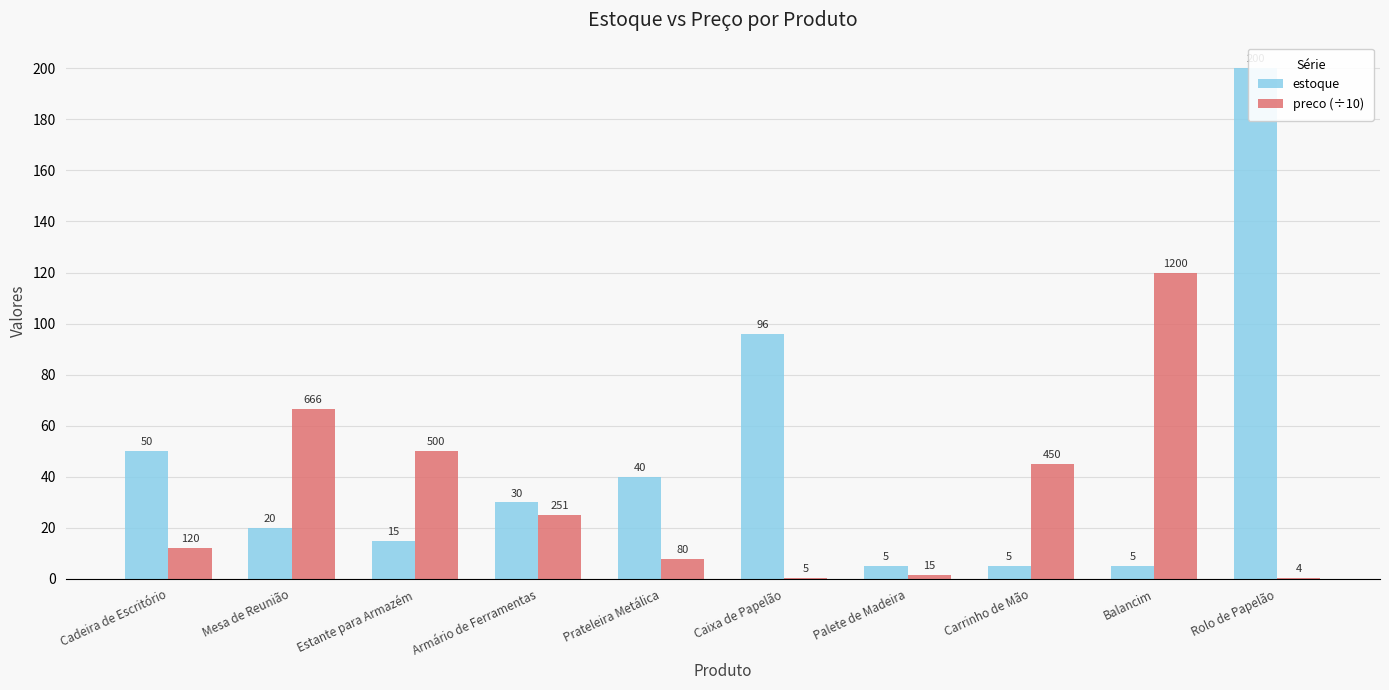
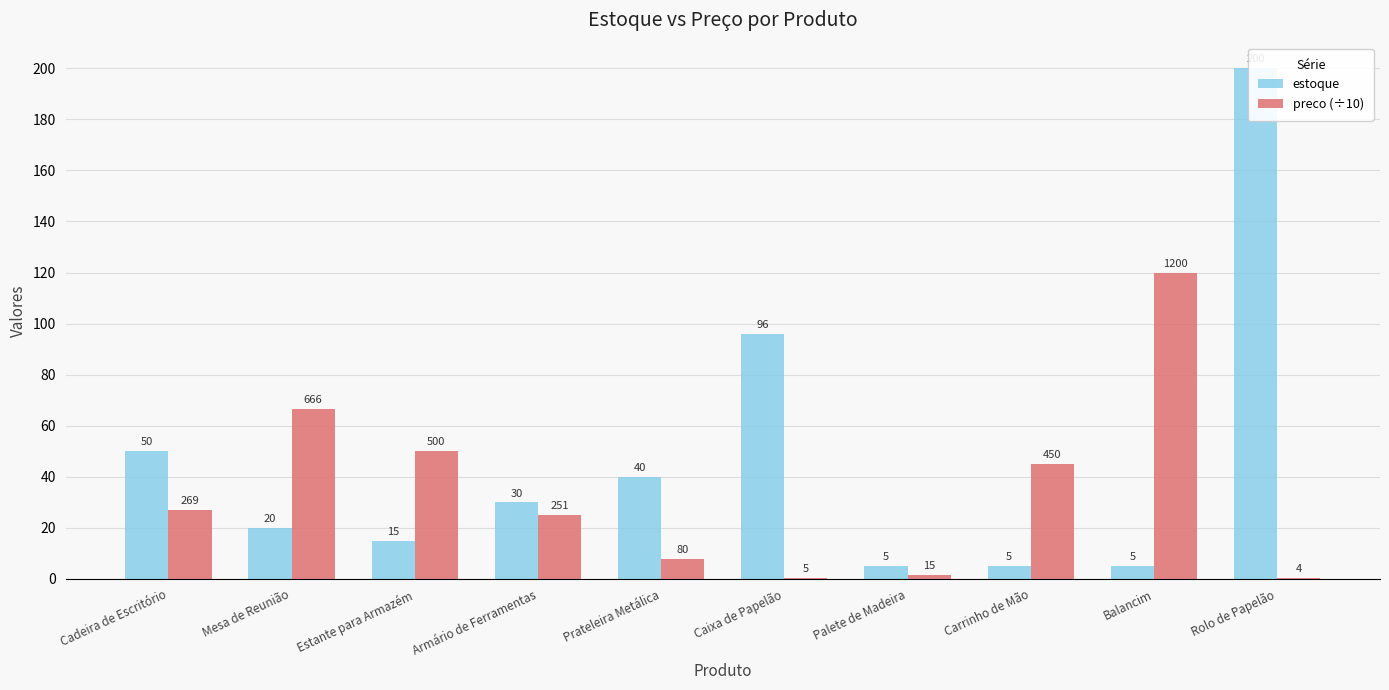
preco (÷10), Cadeira de Escritório: 120 -> 269
